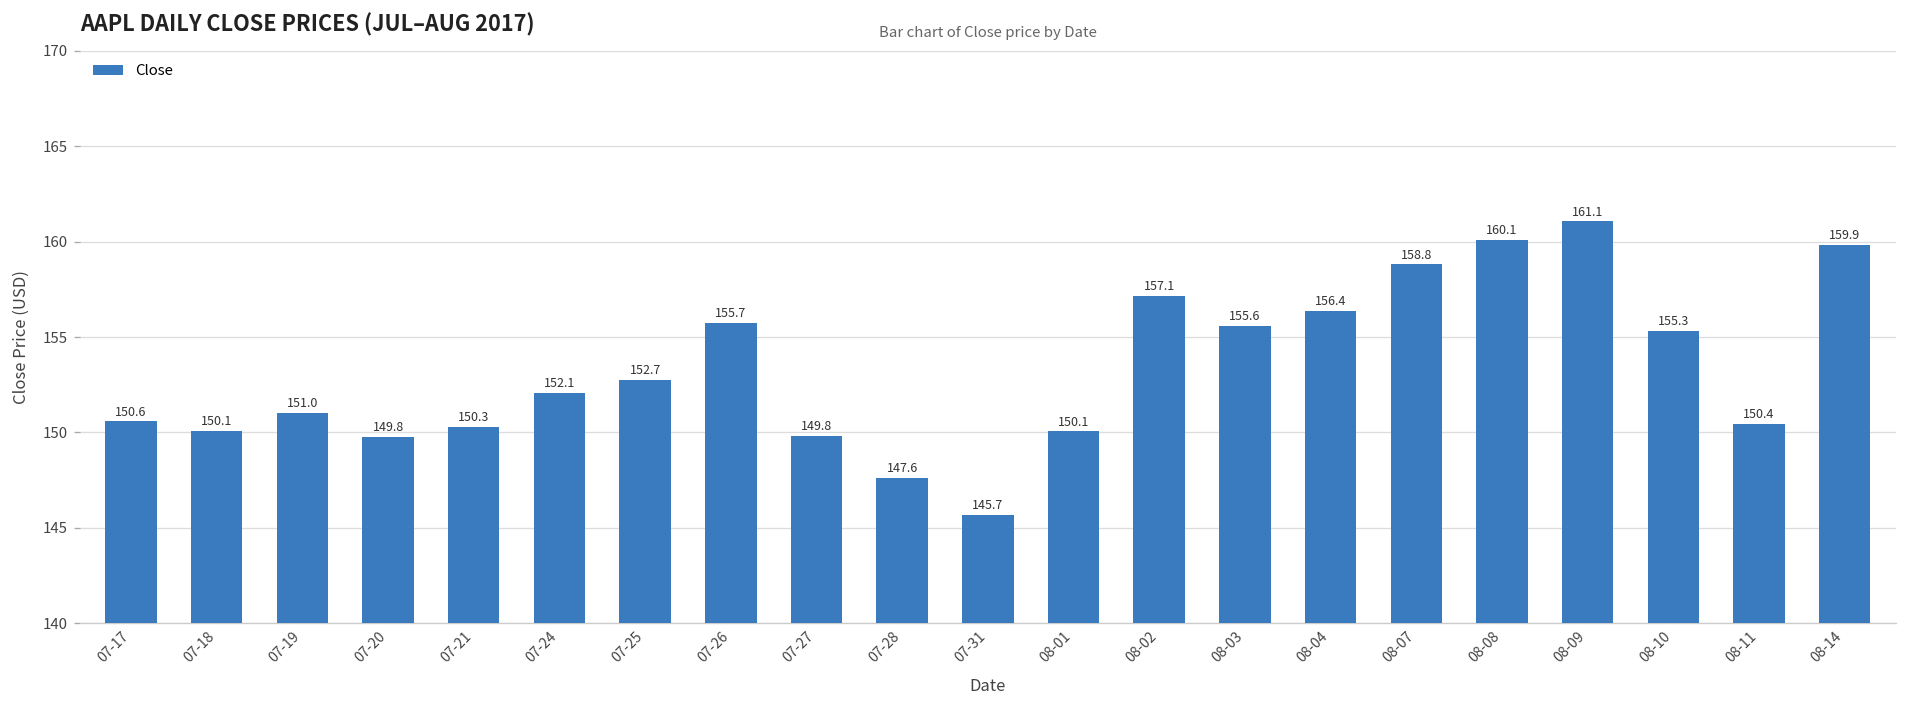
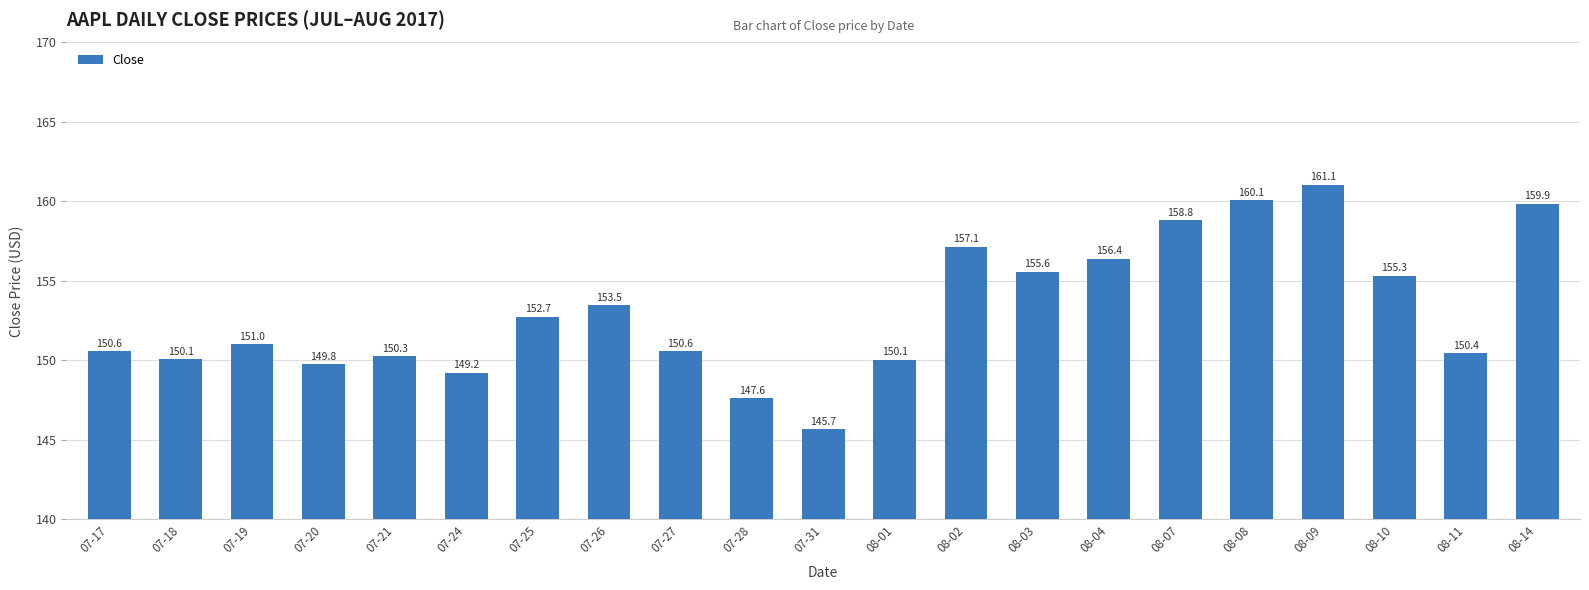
07-24: 152.1 -> 149.2
07-26: 155.7 -> 153.5
07-27: 149.8 -> 150.6
